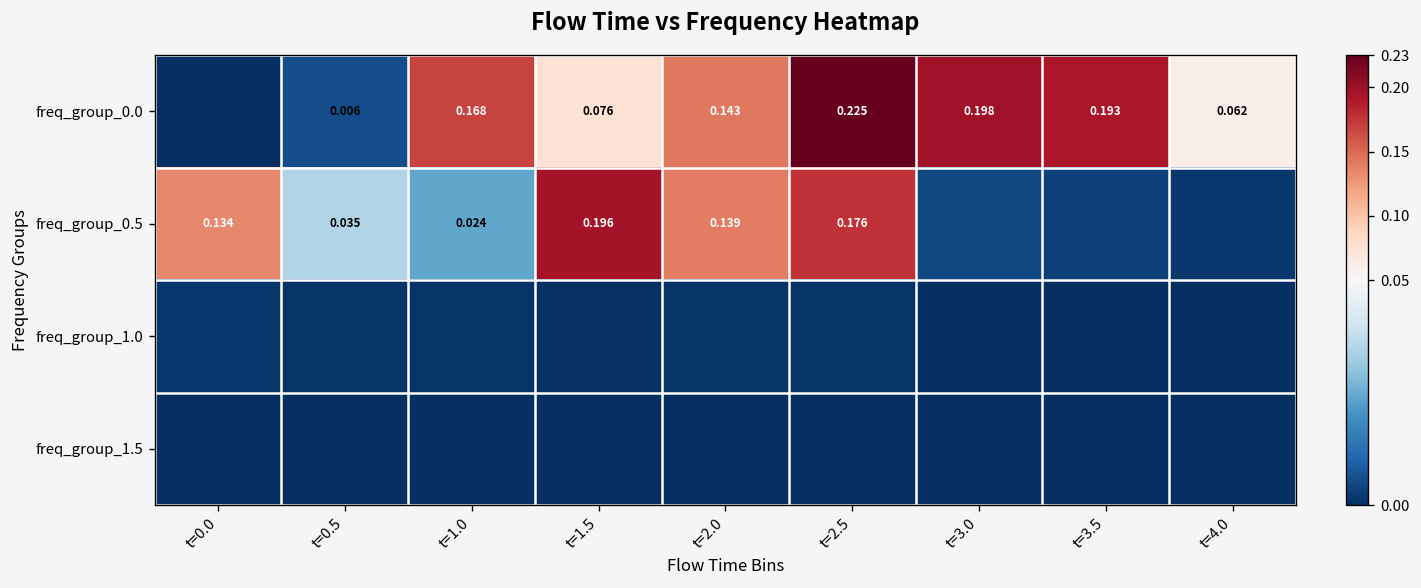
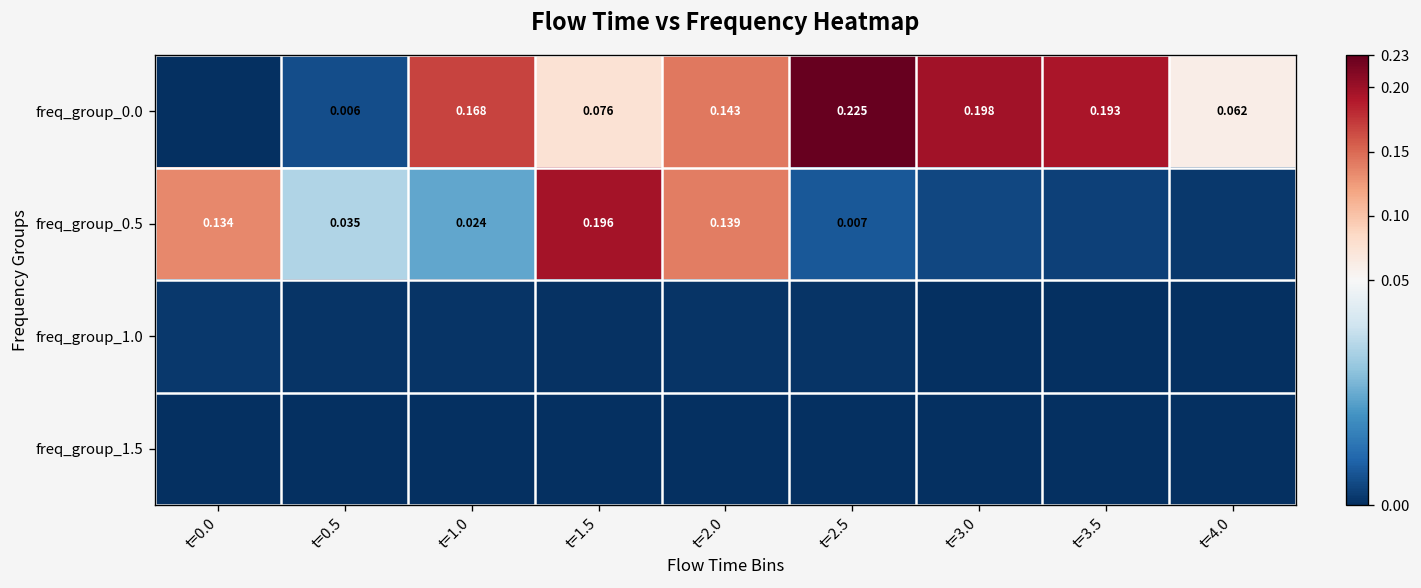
freq_group_0.5, t=2.5: 0.176 -> 0.007
